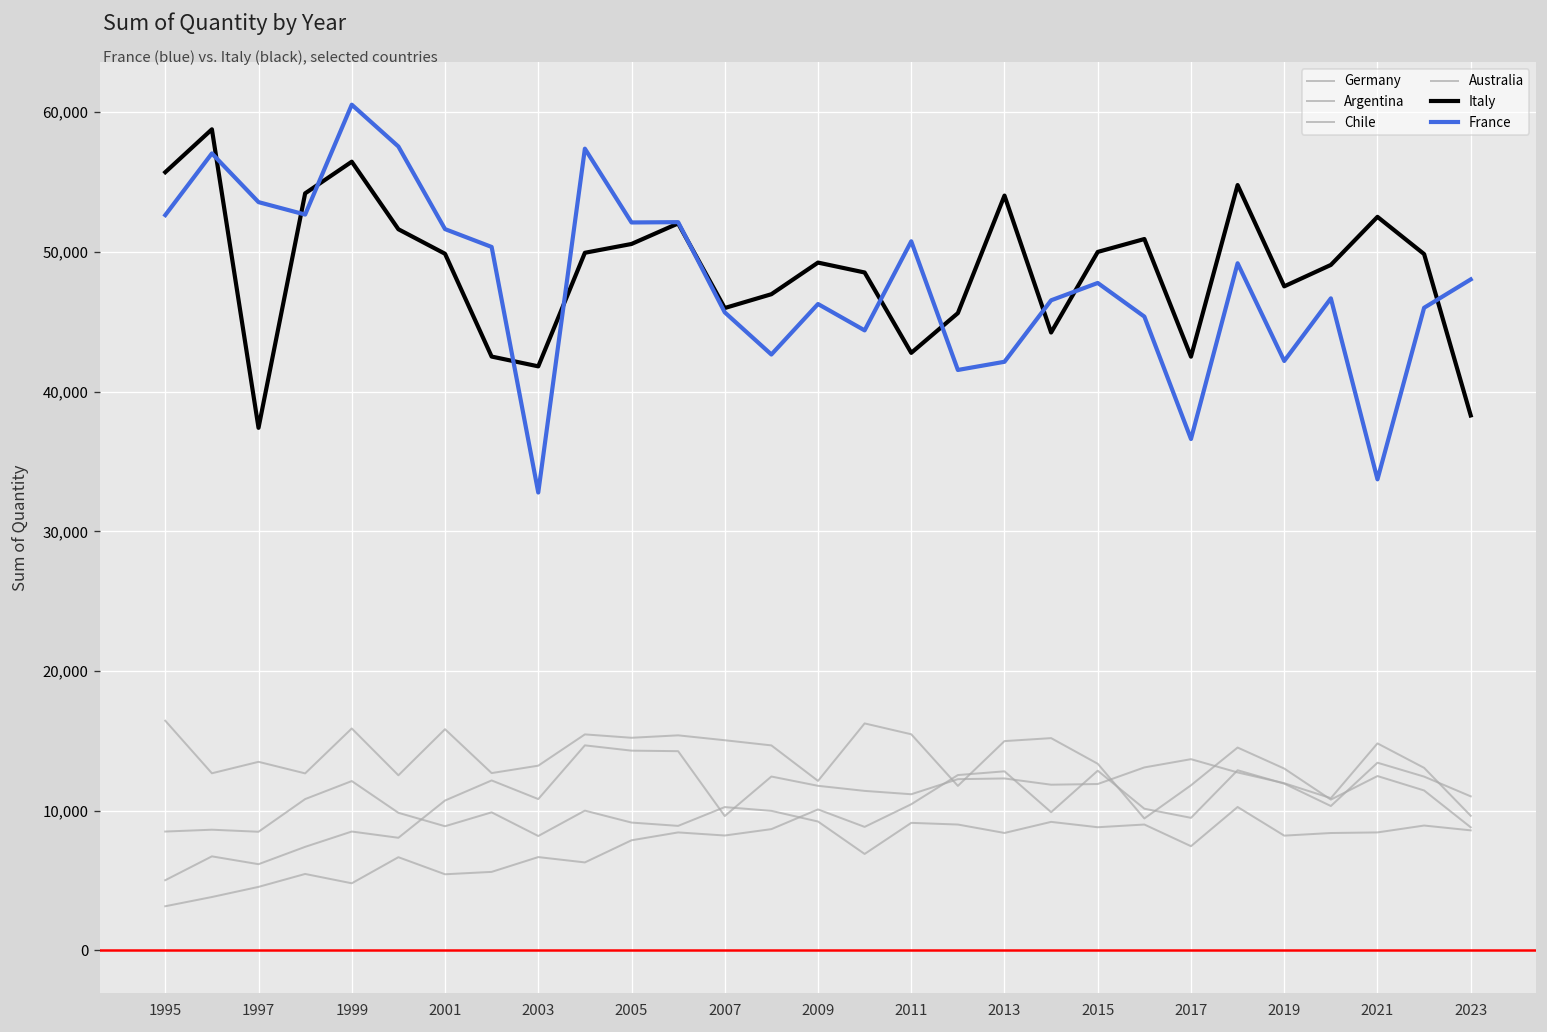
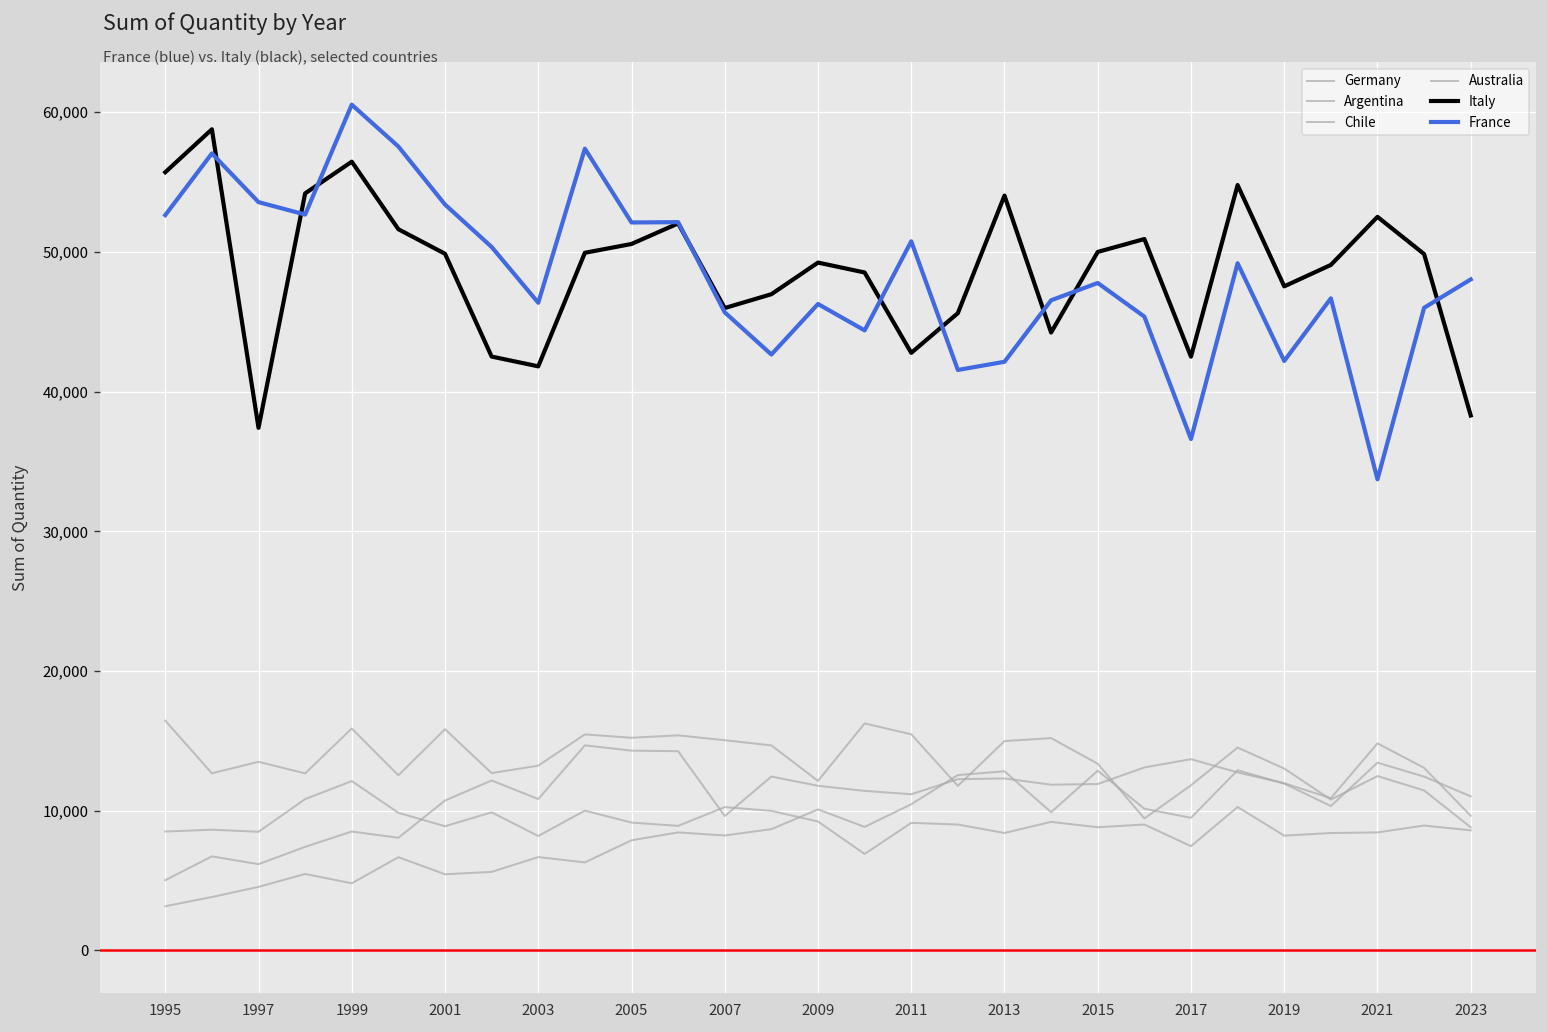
France, 2001: 51,600 -> 53,400
France, 2003: 32,800 -> 46,400
